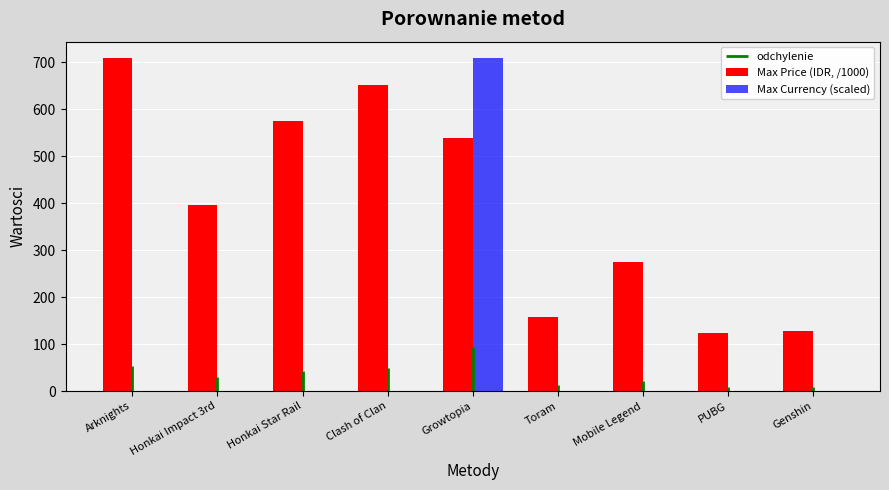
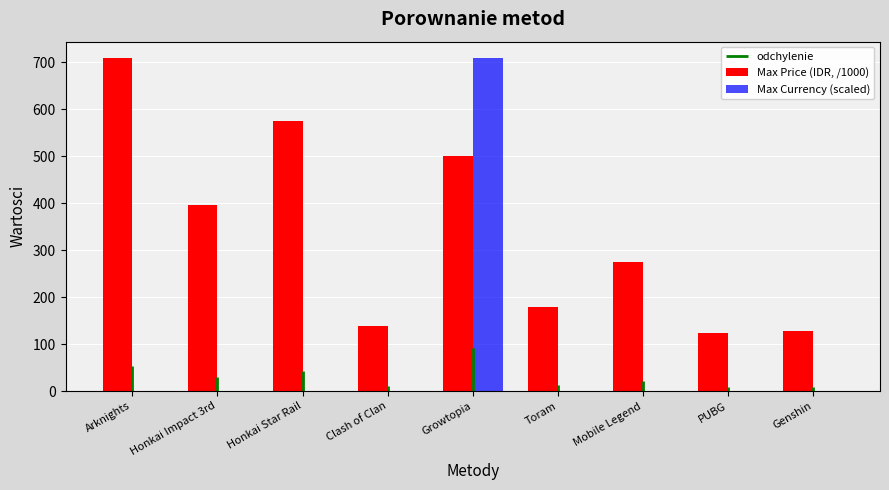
Max Price (IDR, /1000), Clash of Clan: 650 -> 140
Max Price (IDR, /1000), Growtopia: 540 -> 500
Max Price (IDR, /1000), Toram: 160 -> 180
